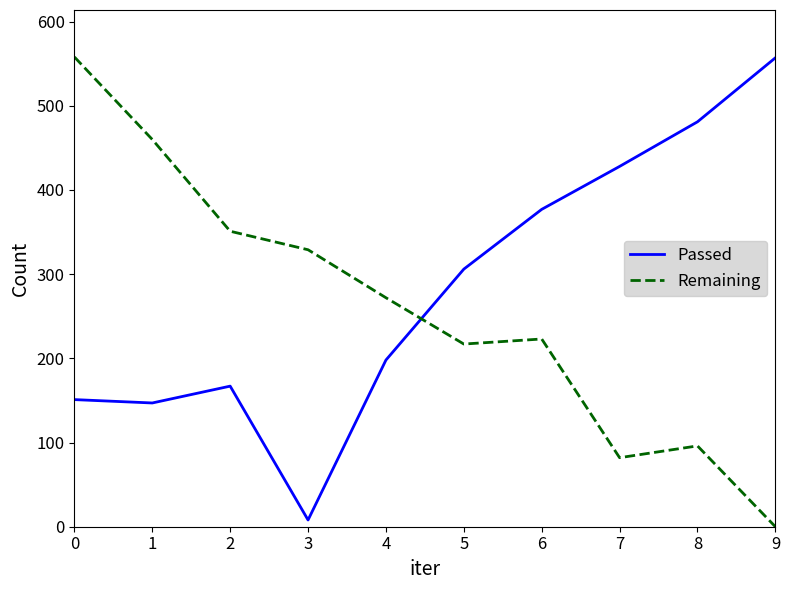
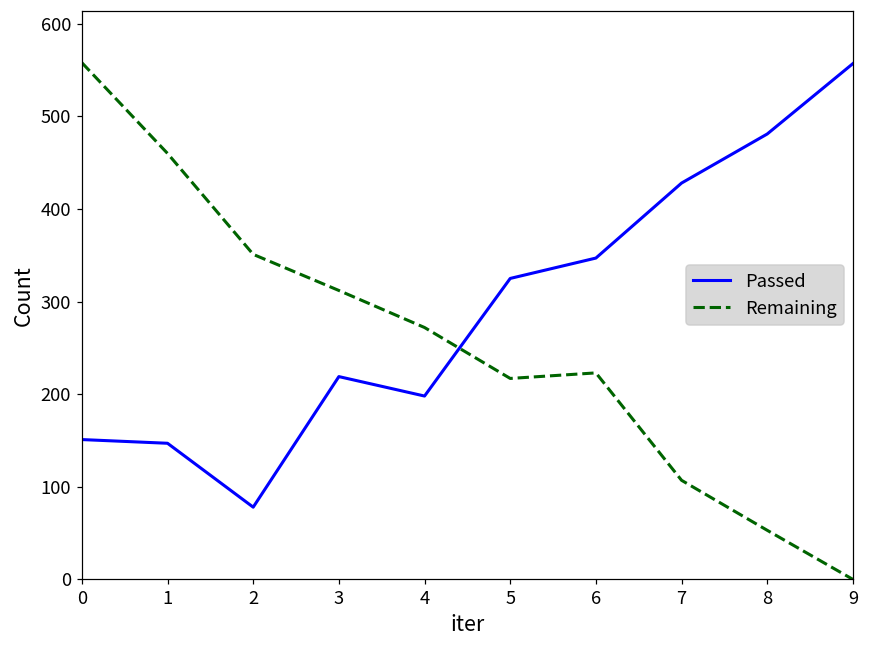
Passed, 2: 170 -> 80
Passed, 3: 10 -> 220
Remaining, 3: 330 -> 310
Passed, 5: 310 -> 330
Passed, 6: 380 -> 350
Remaining, 7: 80 -> 110
Remaining, 8: 100 -> 50
